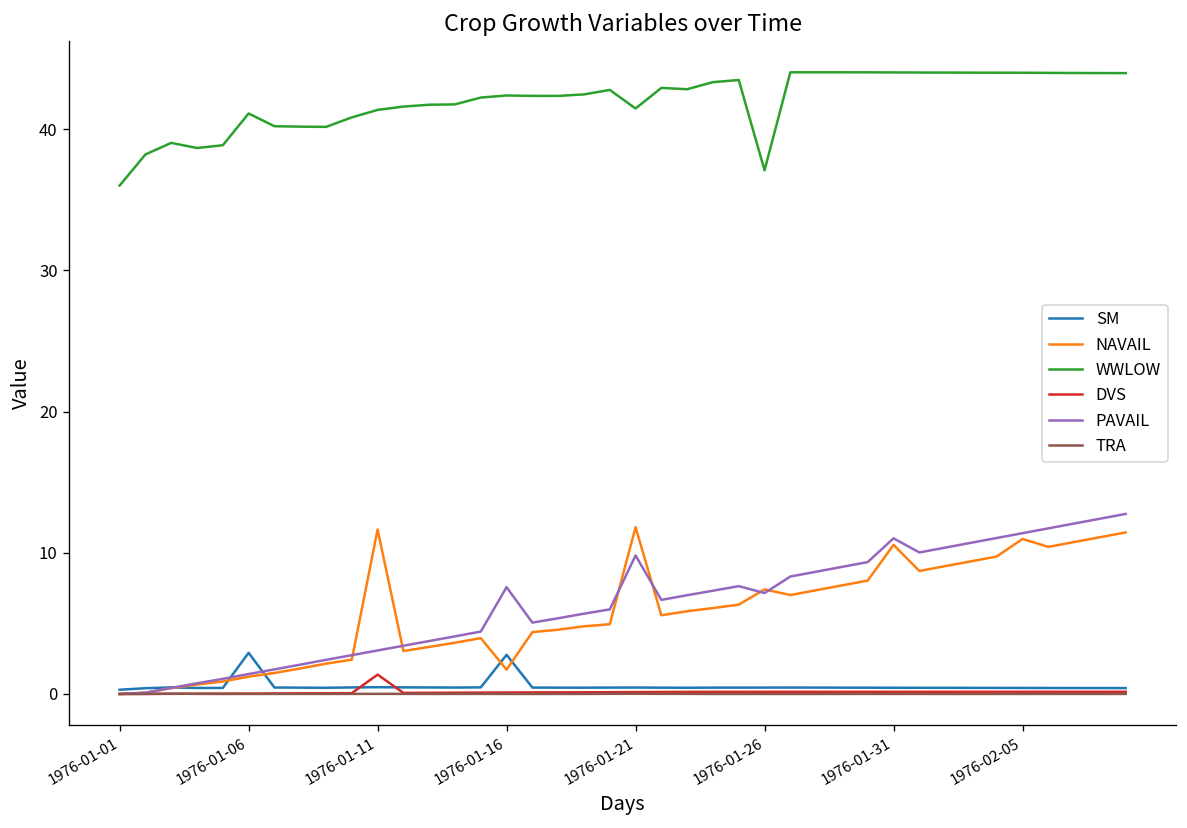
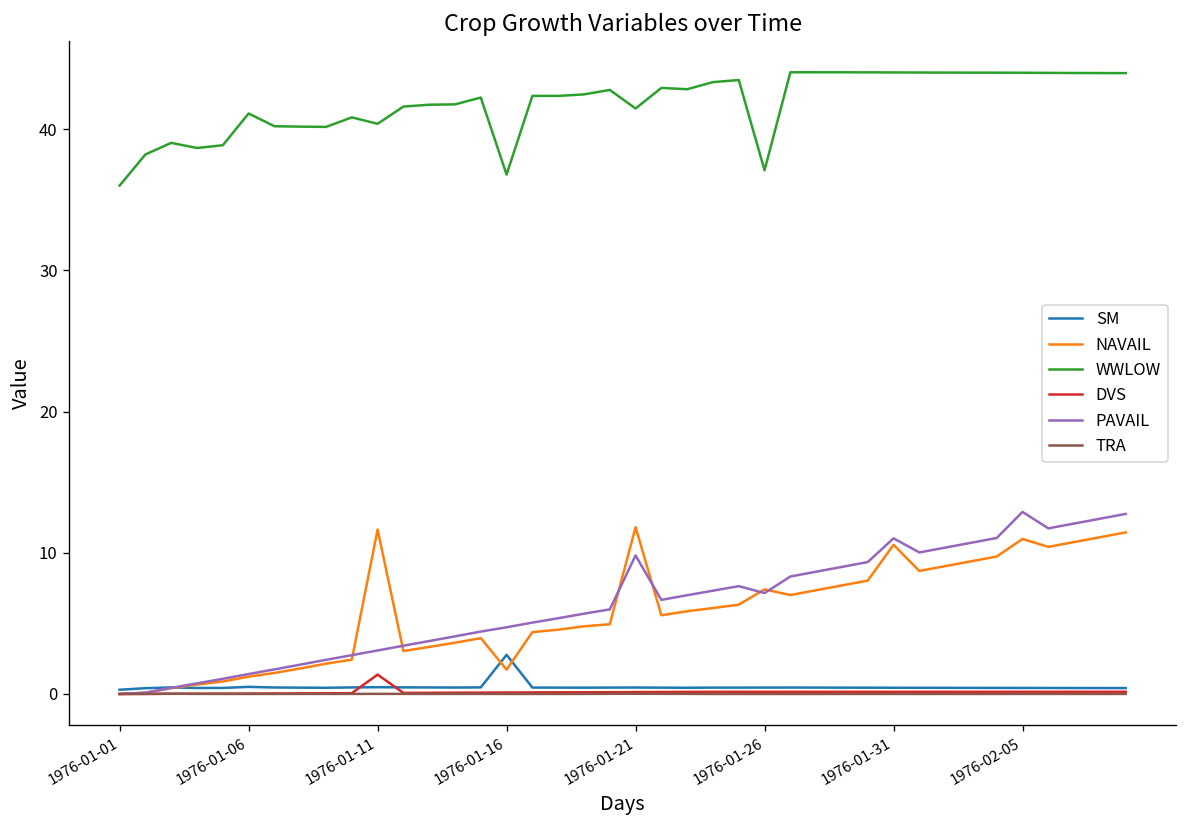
SM, 1976-01-06: 2.9 -> 0.5
WWLOW, 1976-01-11: 41.4 -> 40.4
WWLOW, 1976-01-16: 42.4 -> 36.8
PAVAIL, 1976-01-16: 7.6 -> 4.7
PAVAIL, 1976-02-05: 11.4 -> 12.9
